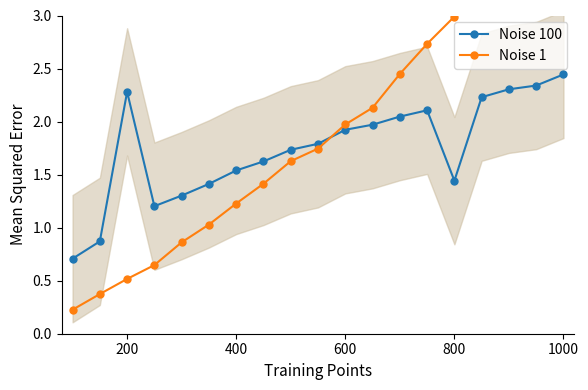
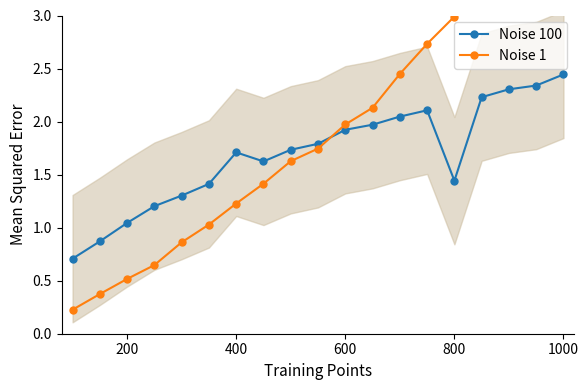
Noise 100, 200: 2.28 -> 1.04
Noise 100, 400: 1.54 -> 1.71
